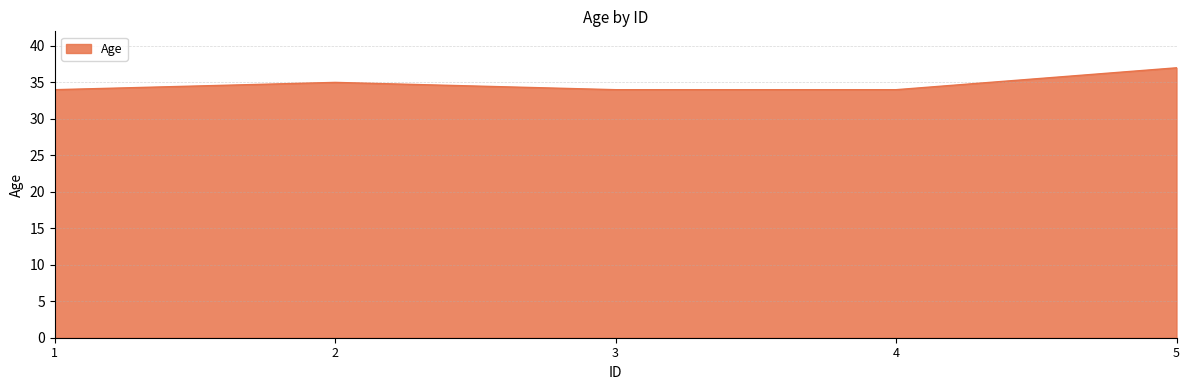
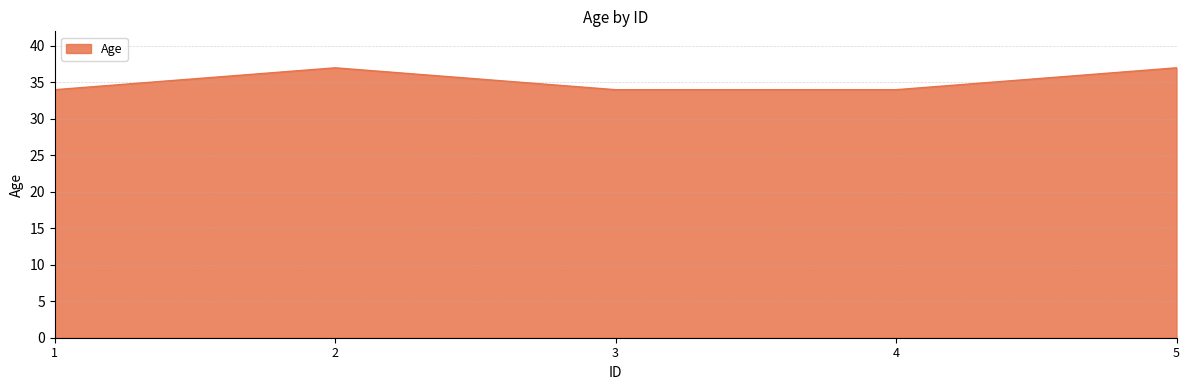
2: 35 -> 37
